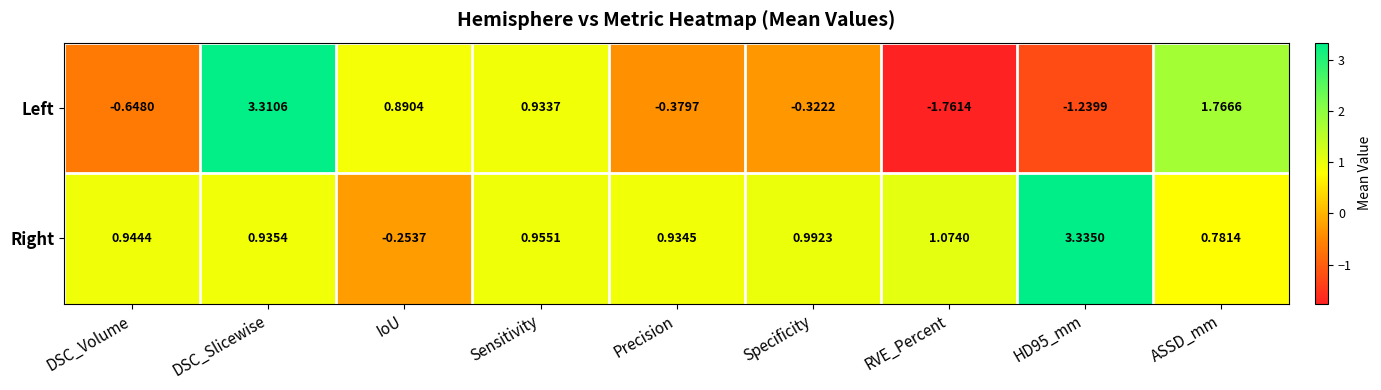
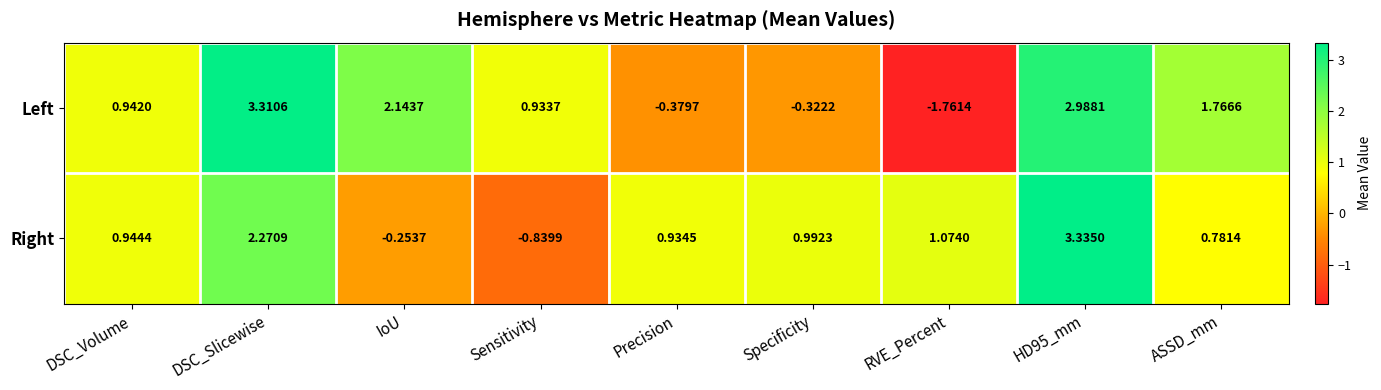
Left, DSC_Volume: -0.6480 -> 0.9420
Left, IoU: 0.8904 -> 2.1437
Left, HD95_mm: -1.2399 -> 2.9881
Right, DSC_Slicewise: 0.9354 -> 2.2709
Right, Sensitivity: 0.9551 -> -0.8399
